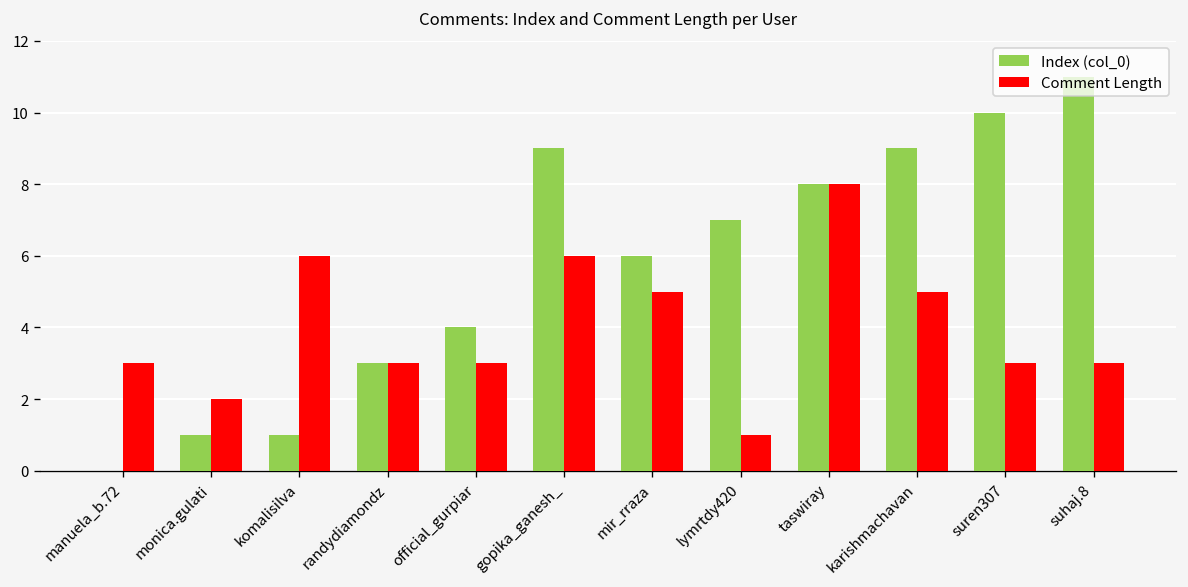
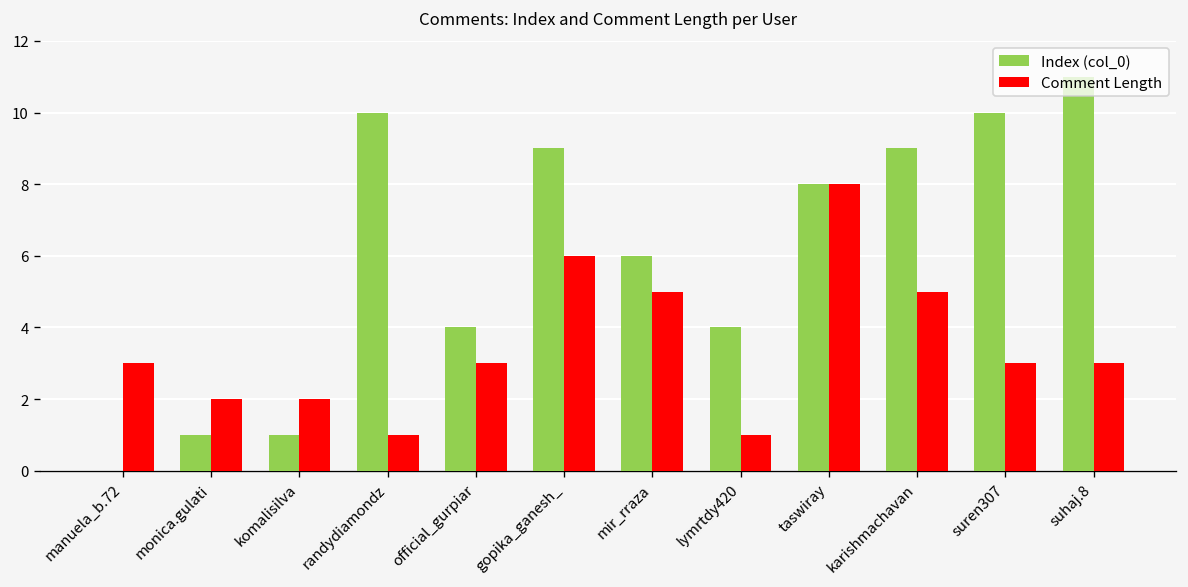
Comment Length, komalisilva: 6 -> 2
Index (col_0), randydiamondz: 3 -> 10
Comment Length, randydiamondz: 3 -> 1
Index (col_0), lymrtdy420: 7 -> 4
